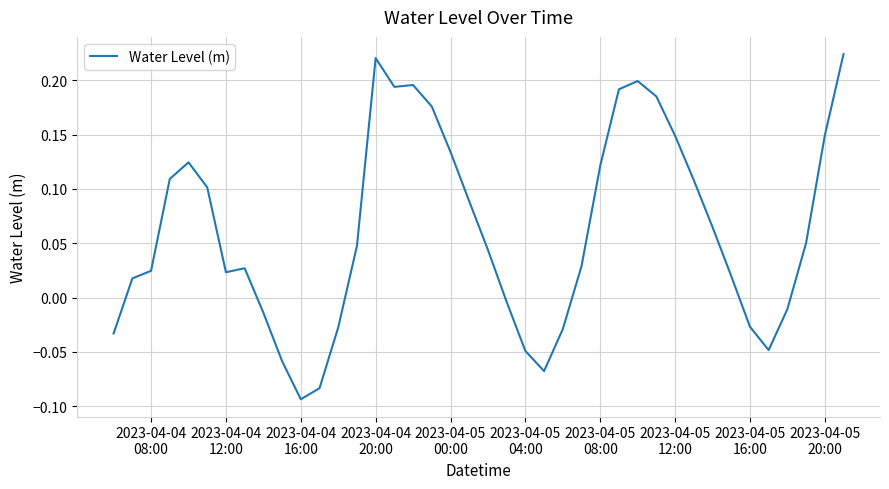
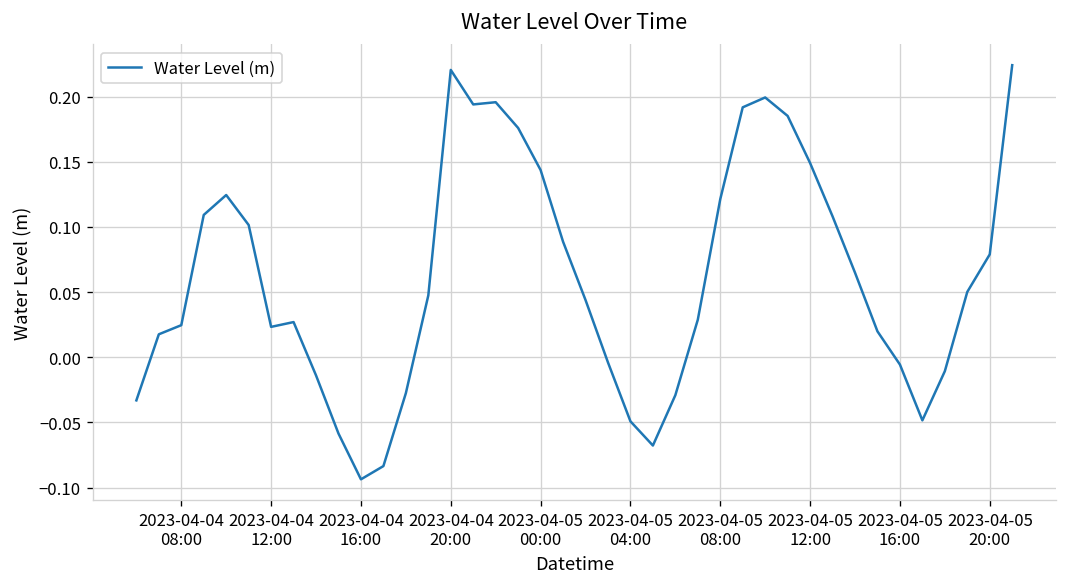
2023-04-05 00:00: 0.134 -> 0.144
2023-04-05 16:00: -0.027 -> -0.006
2023-04-05 20:00: 0.149 -> 0.079
